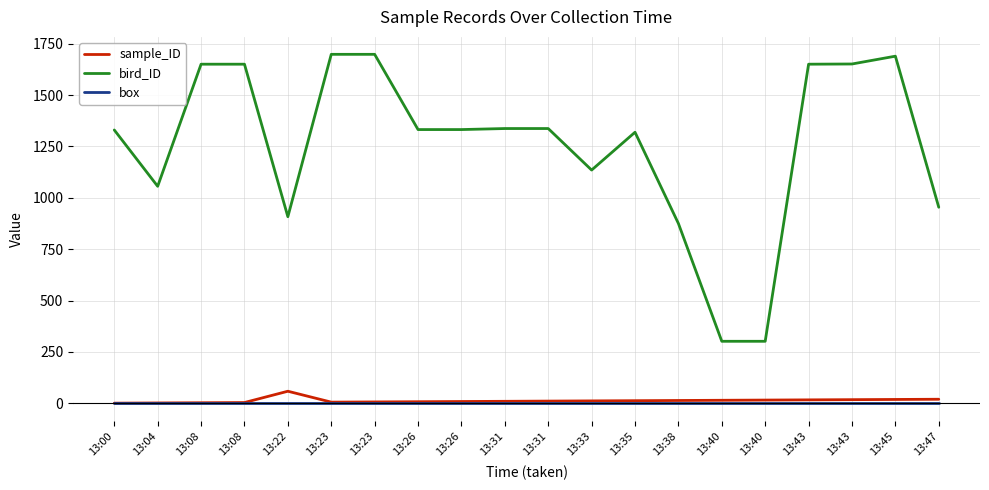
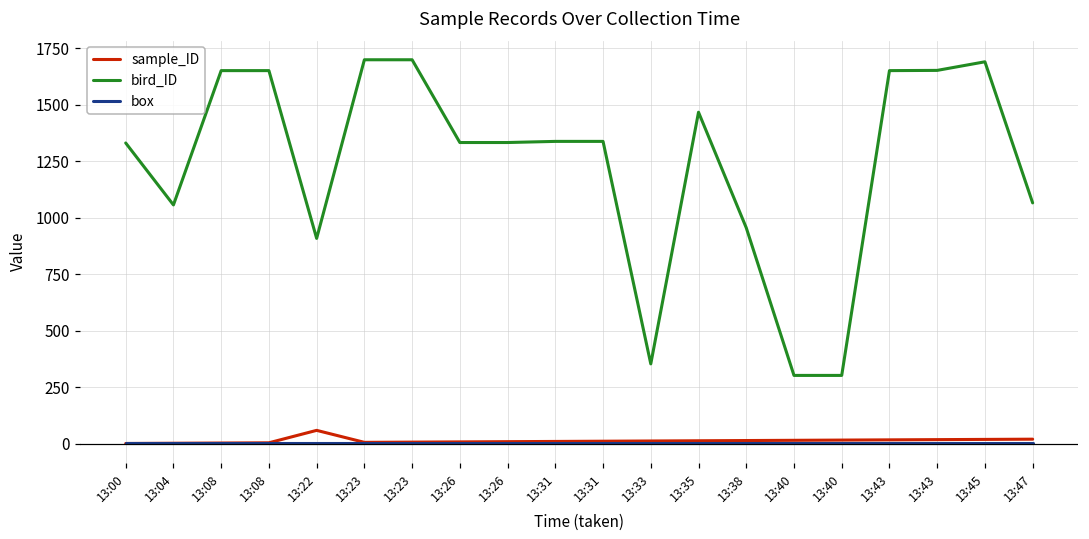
bird_ID, 13:33: 1140 -> 350
bird_ID, 13:35: 1320 -> 1470
bird_ID, 13:38: 880 -> 960
bird_ID, 13:47: 950 -> 1070
